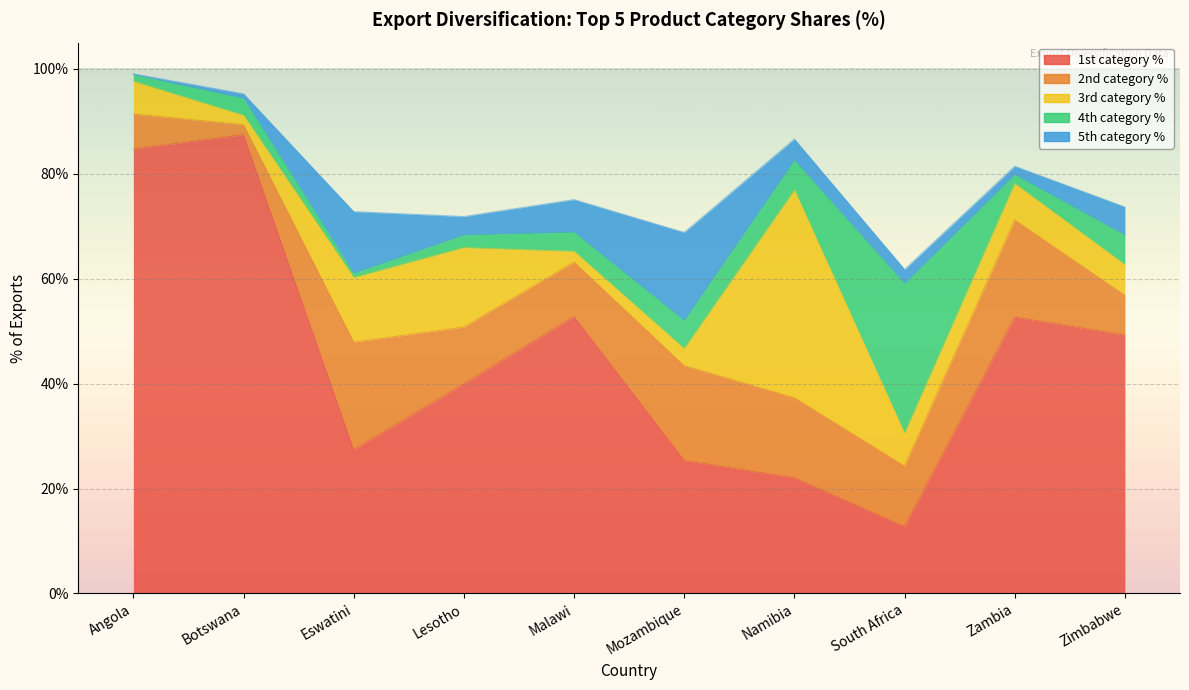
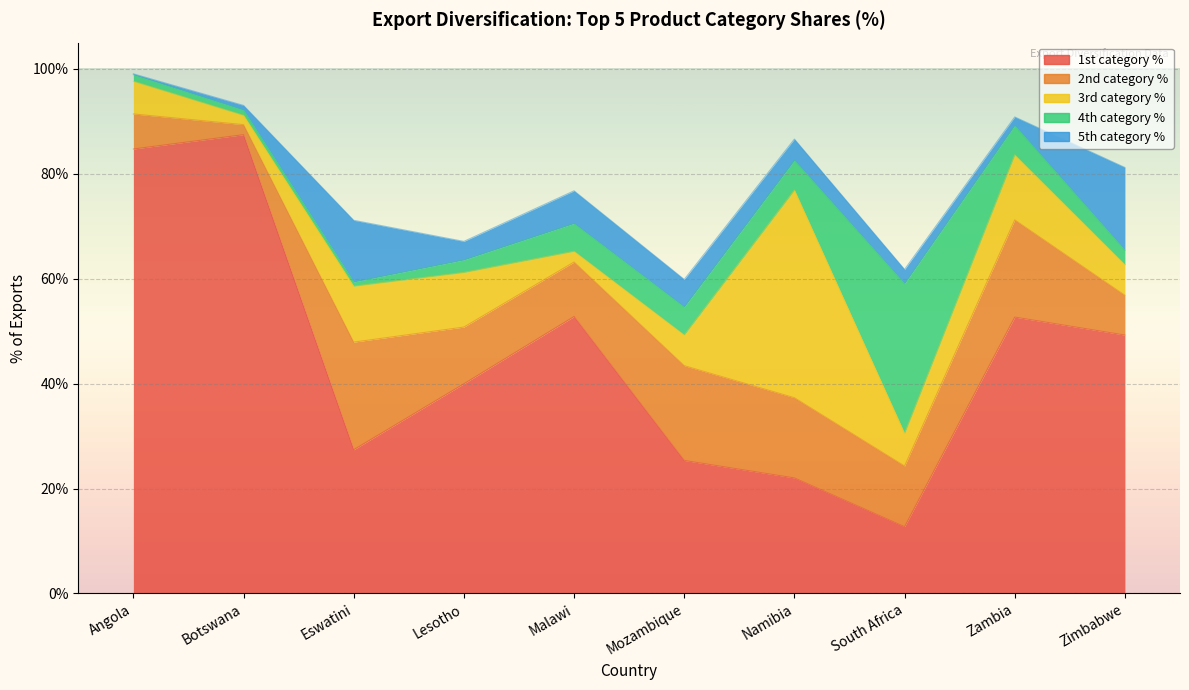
4th category %, Botswana: 3% -> 1%
3rd category %, Eswatini: 12% -> 11%
3rd category %, Lesotho: 15% -> 10%
4th category %, Malawi: 4% -> 5%
3rd category %, Mozambique: 3% -> 6%
5th category %, Mozambique: 17% -> 5%
3rd category %, Zambia: 7% -> 12%
4th category %, Zambia: 2% -> 6%
4th category %, Zimbabwe: 6% -> 3%
5th category %, Zimbabwe: 5% -> 16%
